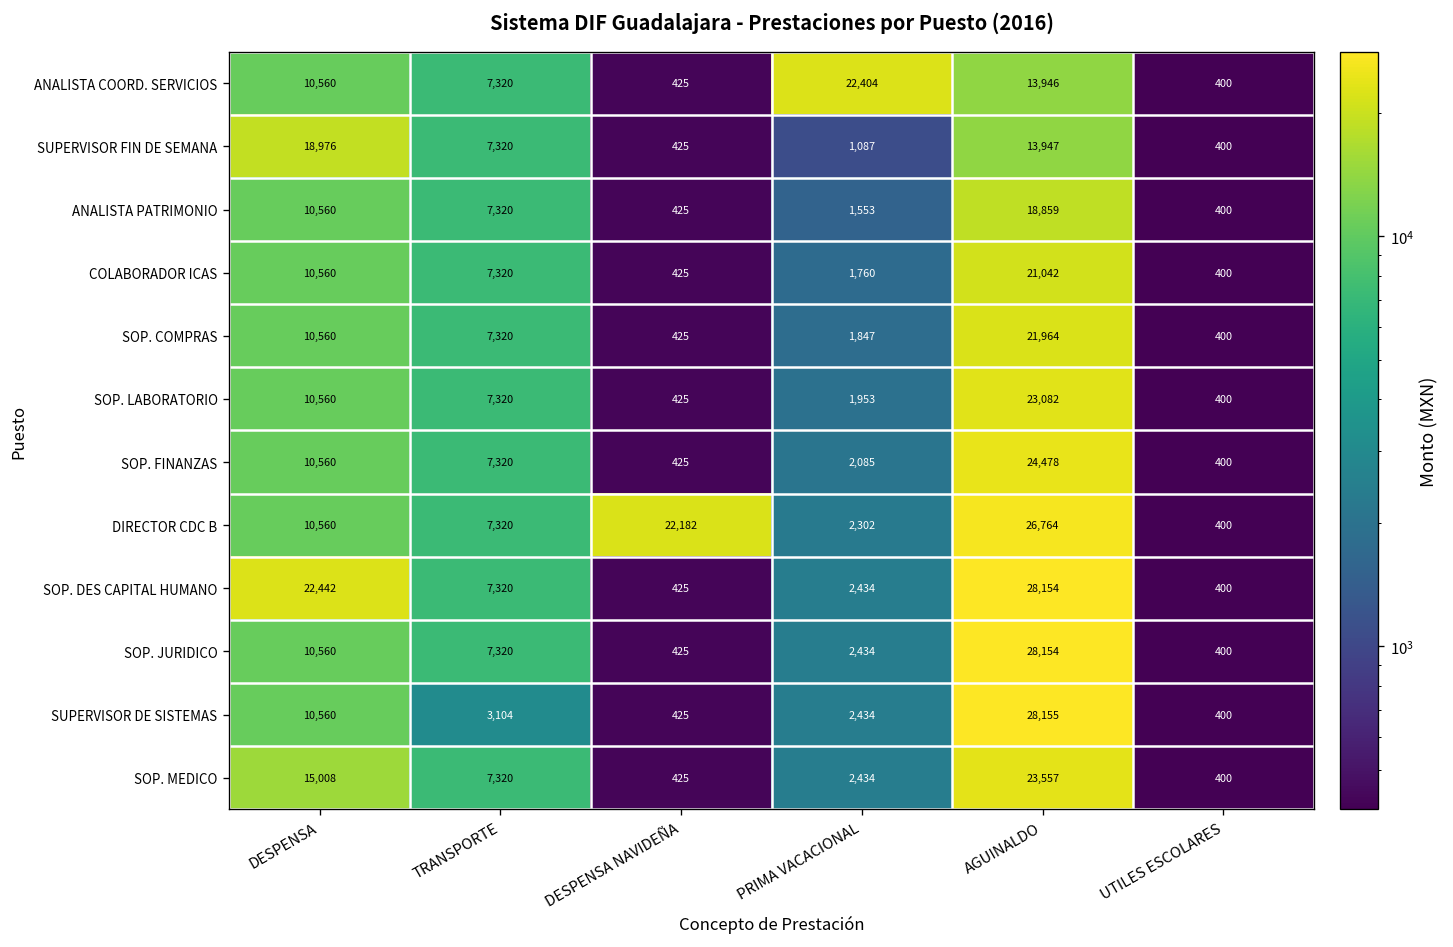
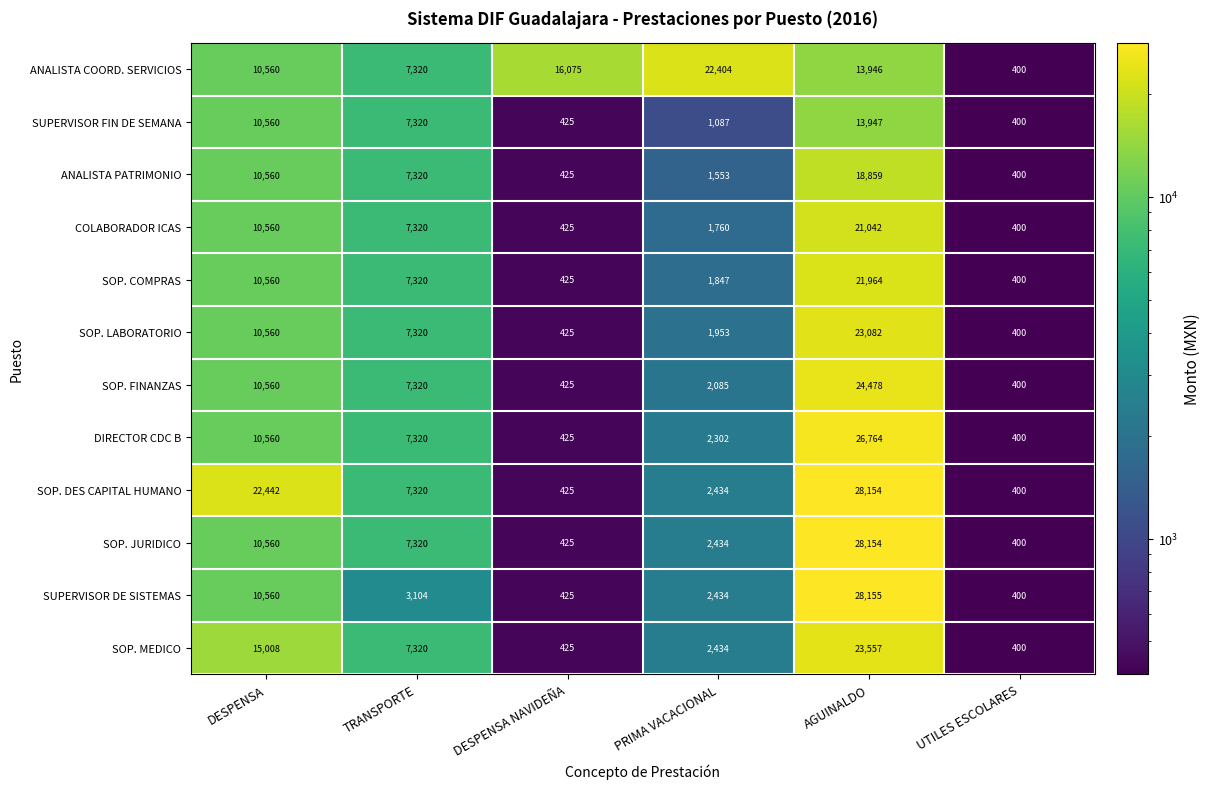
ANALISTA COORD. SERVICIOS, DESPENSA NAVIDEÑA: 425 -> 16,075
SUPERVISOR FIN DE SEMANA, DESPENSA: 18,976 -> 10,560
DIRECTOR CDC B, DESPENSA NAVIDEÑA: 22,182 -> 425
